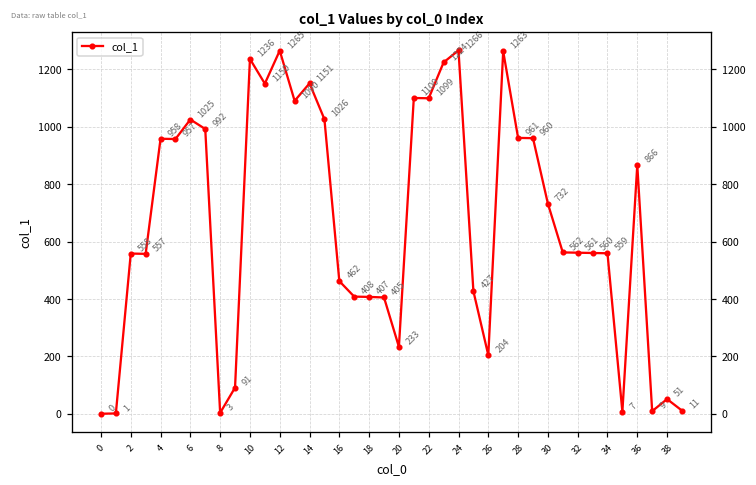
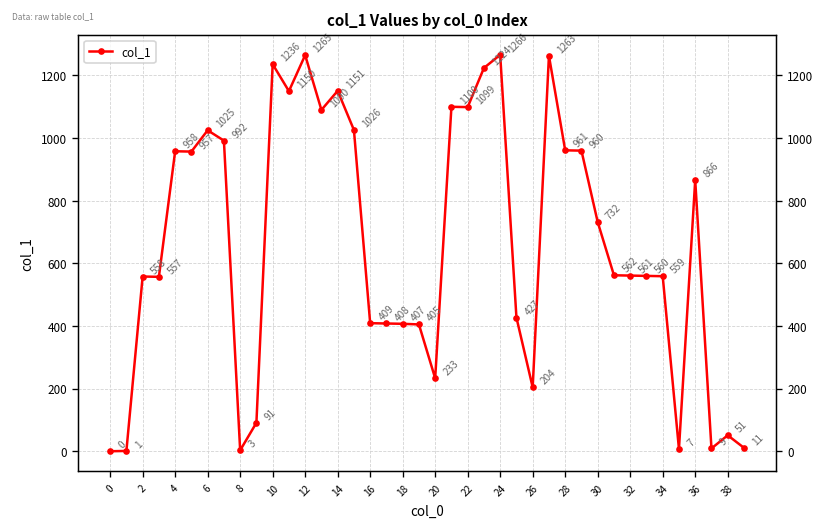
16: 462 -> 409
